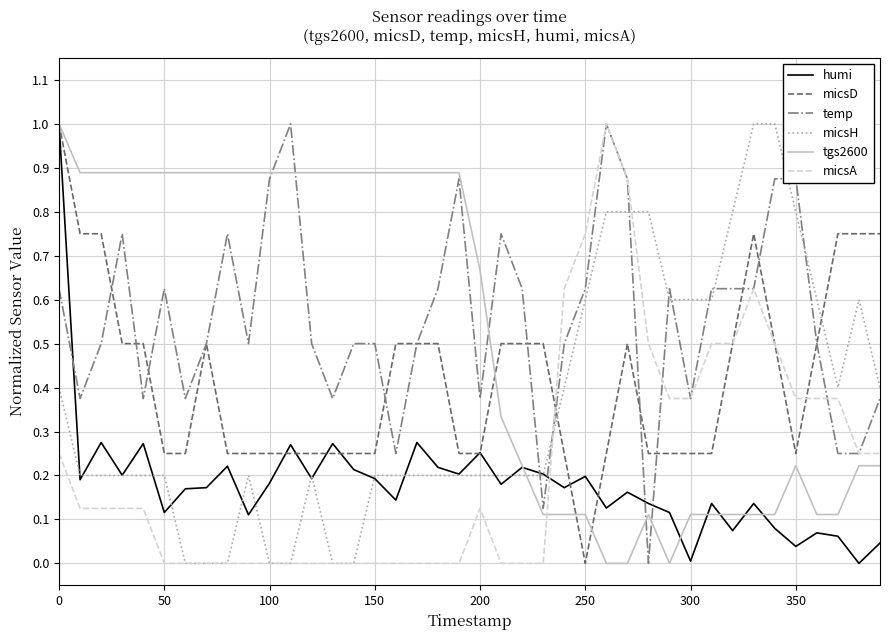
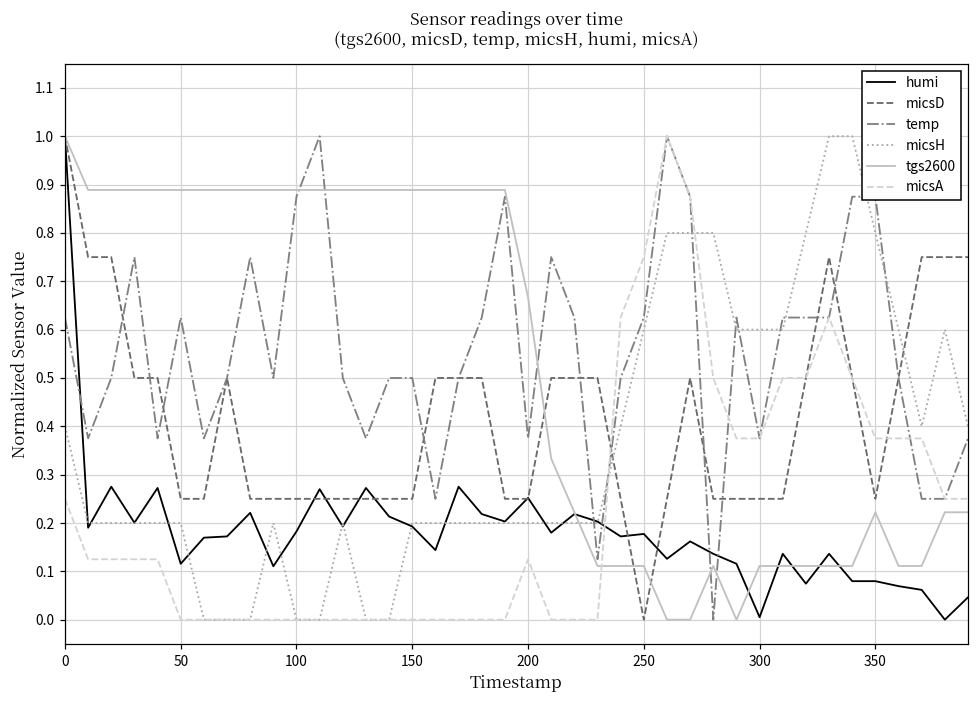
humi, 250: 0.20 -> 0.18
humi, 350: 0.04 -> 0.08
